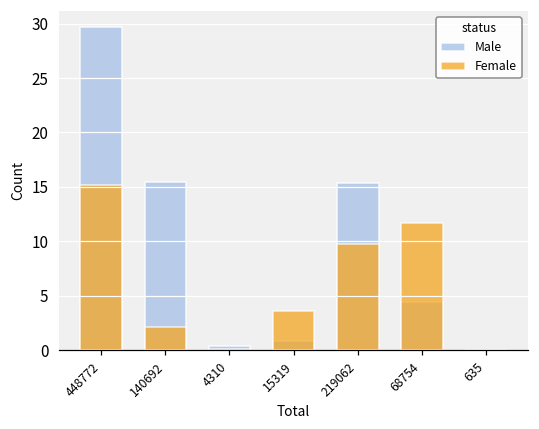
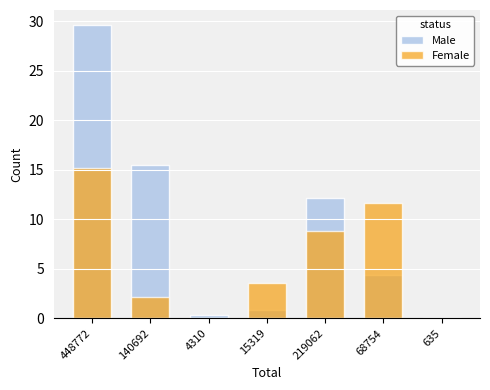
Male, 219062: 15 -> 12
Female, 219062: 10 -> 9
